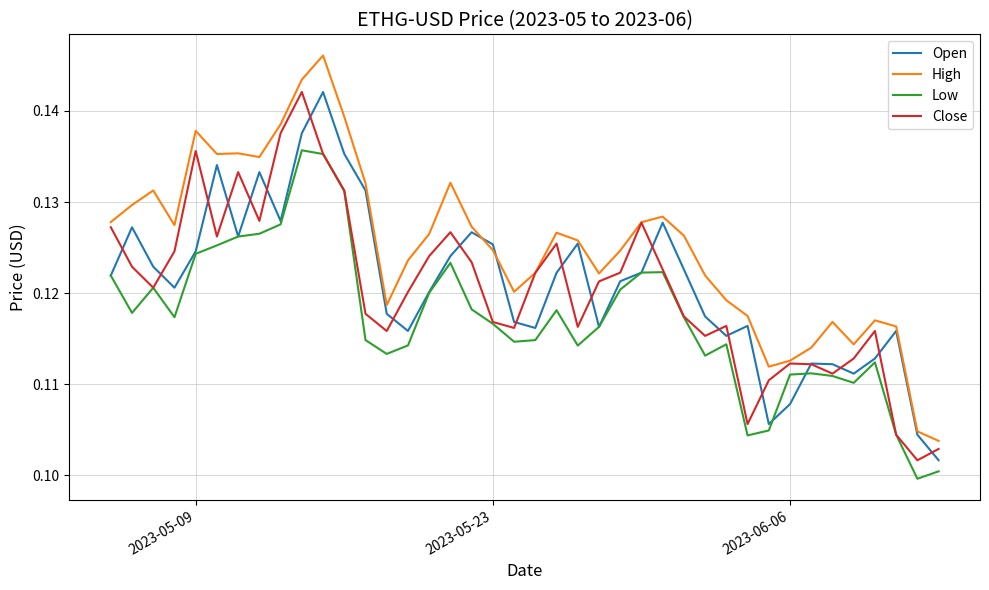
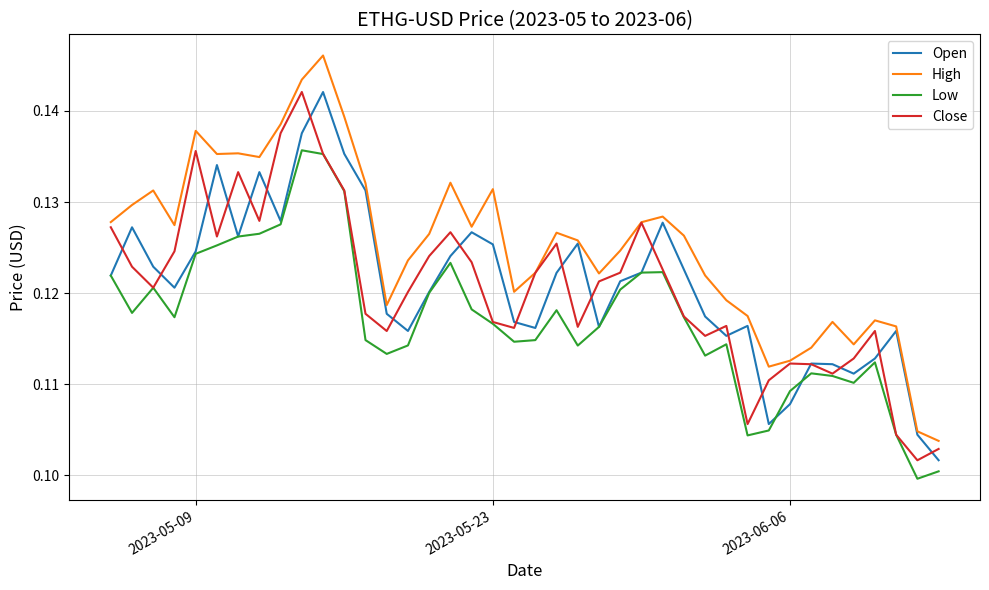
High, 2023-05-23: 0.125 -> 0.131
Low, 2023-06-06: 0.111 -> 0.109
